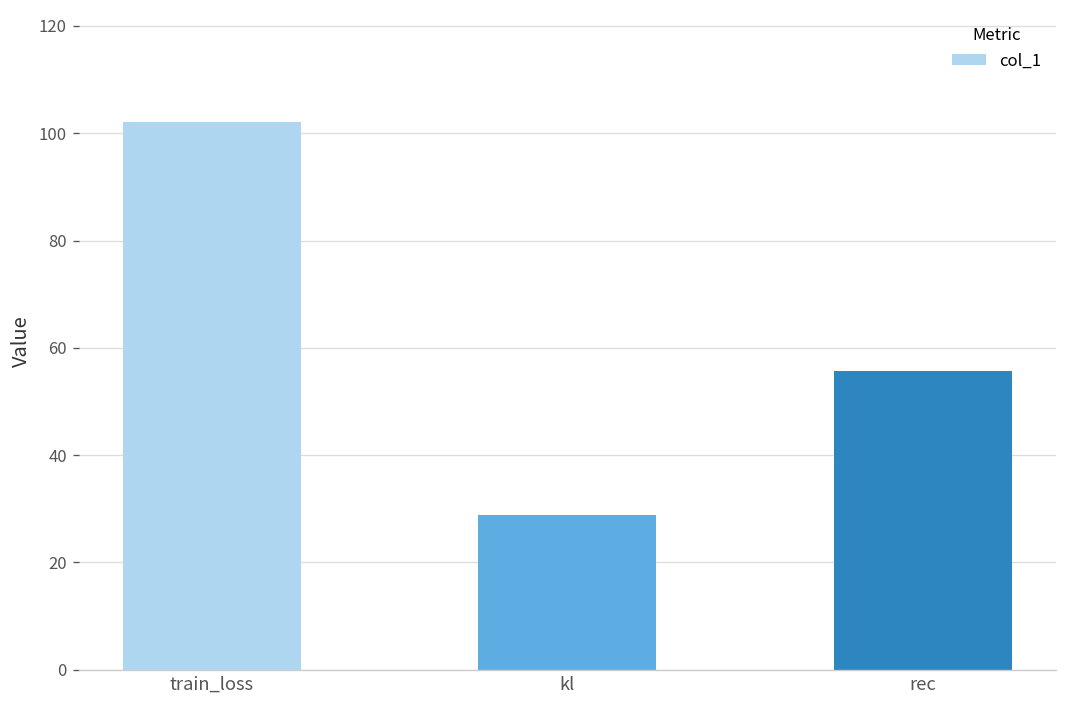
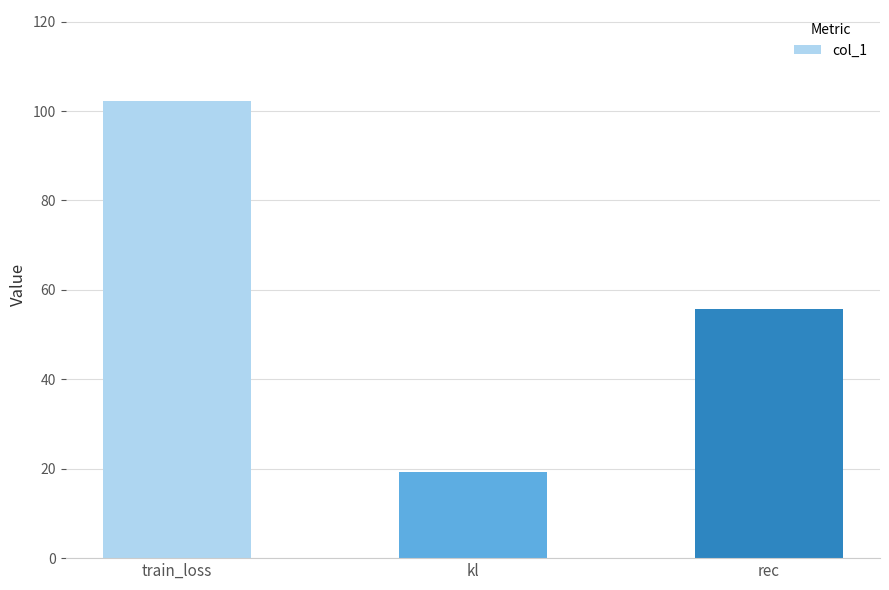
kl: 29 -> 19
